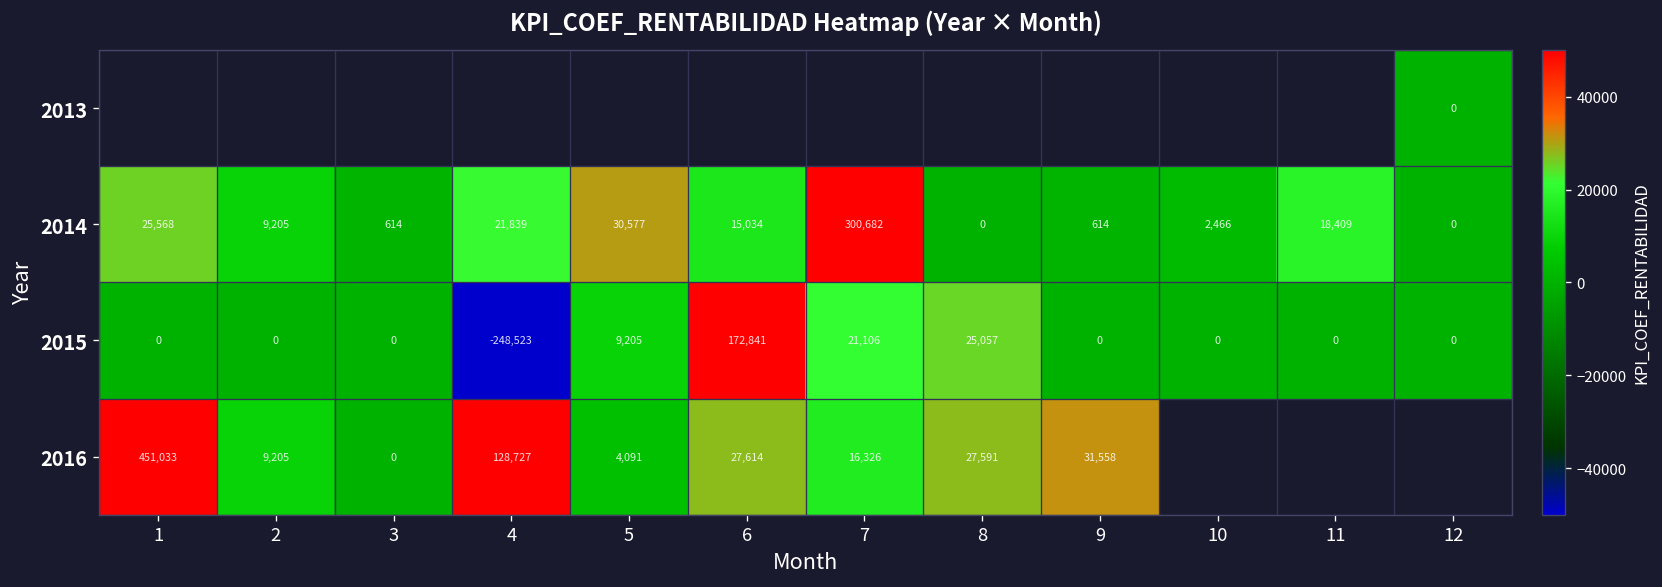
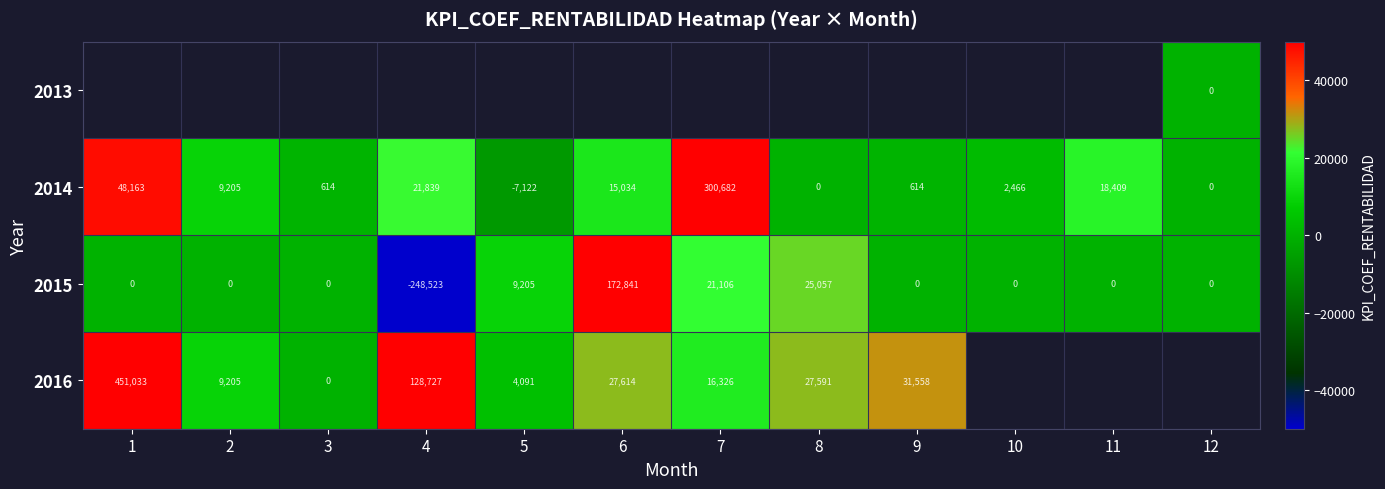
2014, 1: 25,568 -> 48,163
2014, 5: 30,577 -> -7,122
